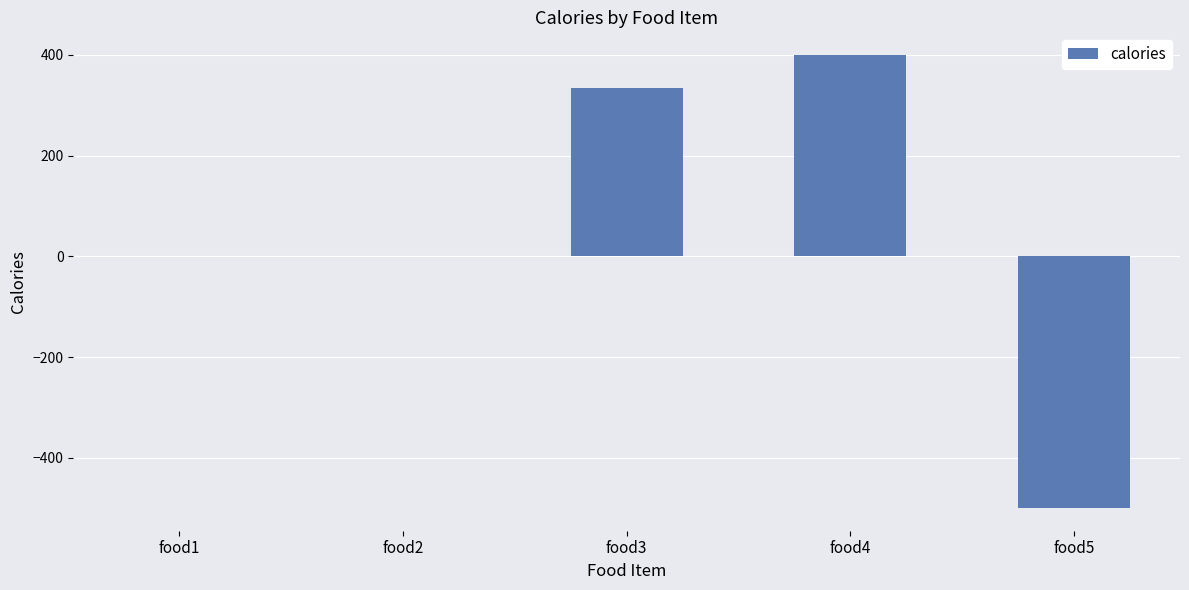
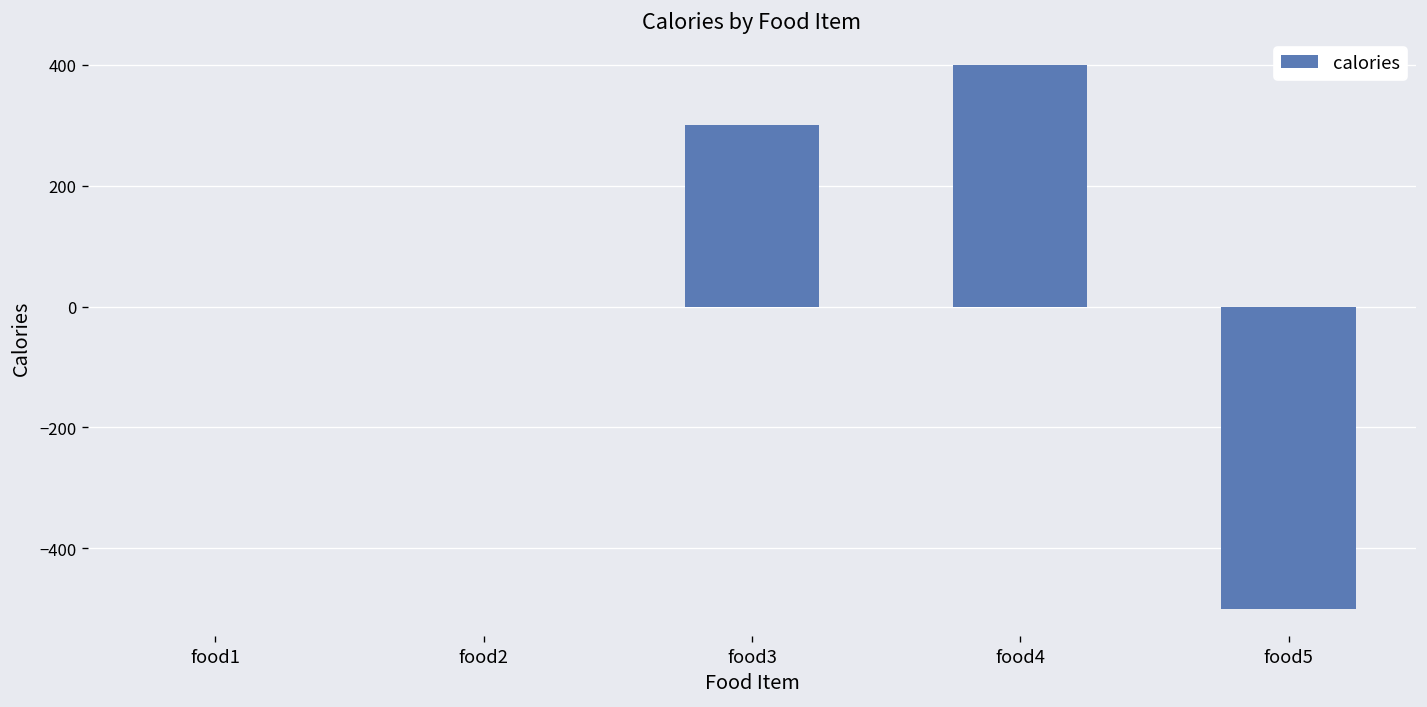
food3: 330 -> 300
